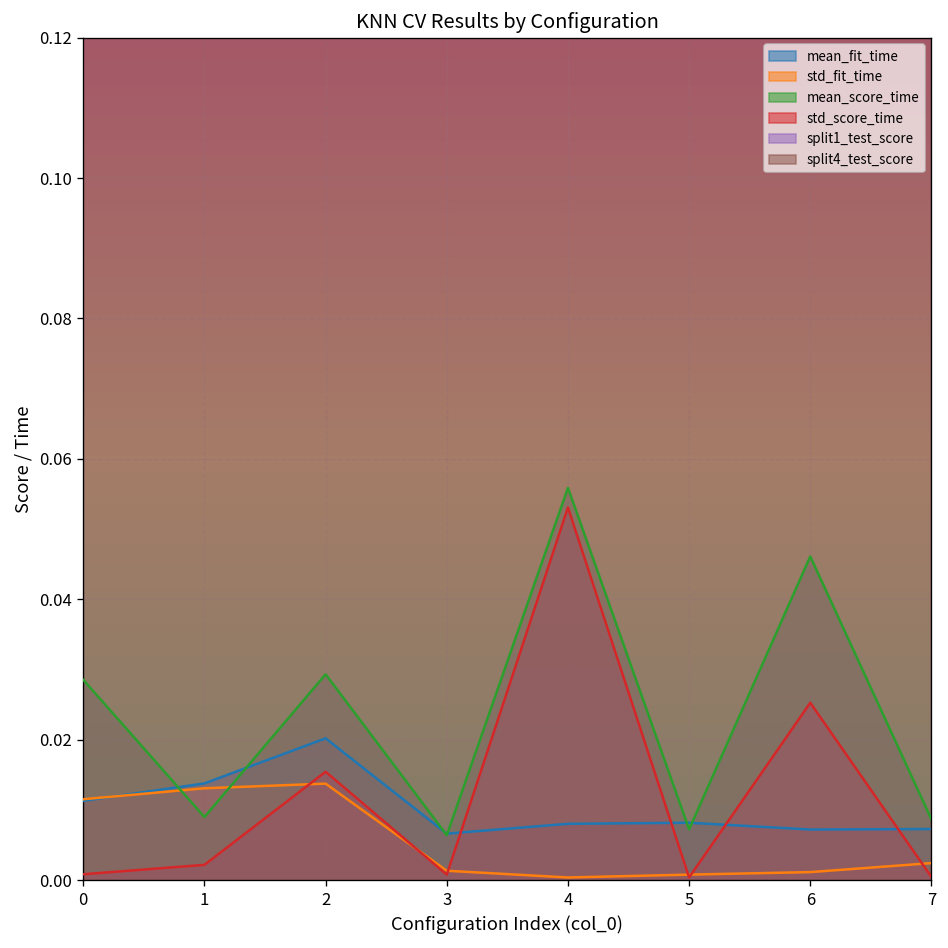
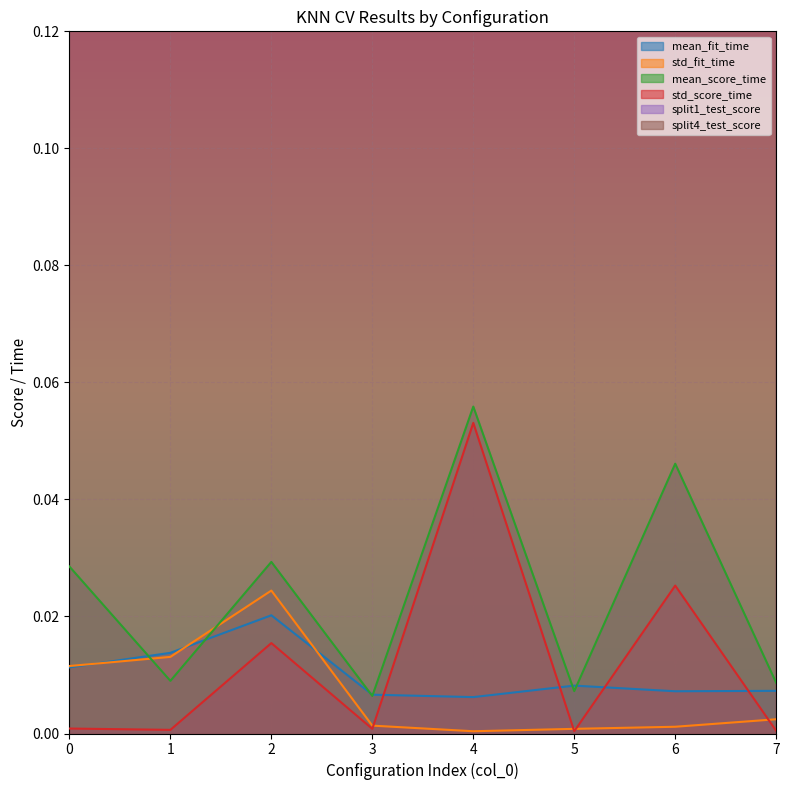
std_score_time, 1: 0.002 -> 0.001
std_fit_time, 2: 0.014 -> 0.024
mean_fit_time, 4: 0.008 -> 0.006
